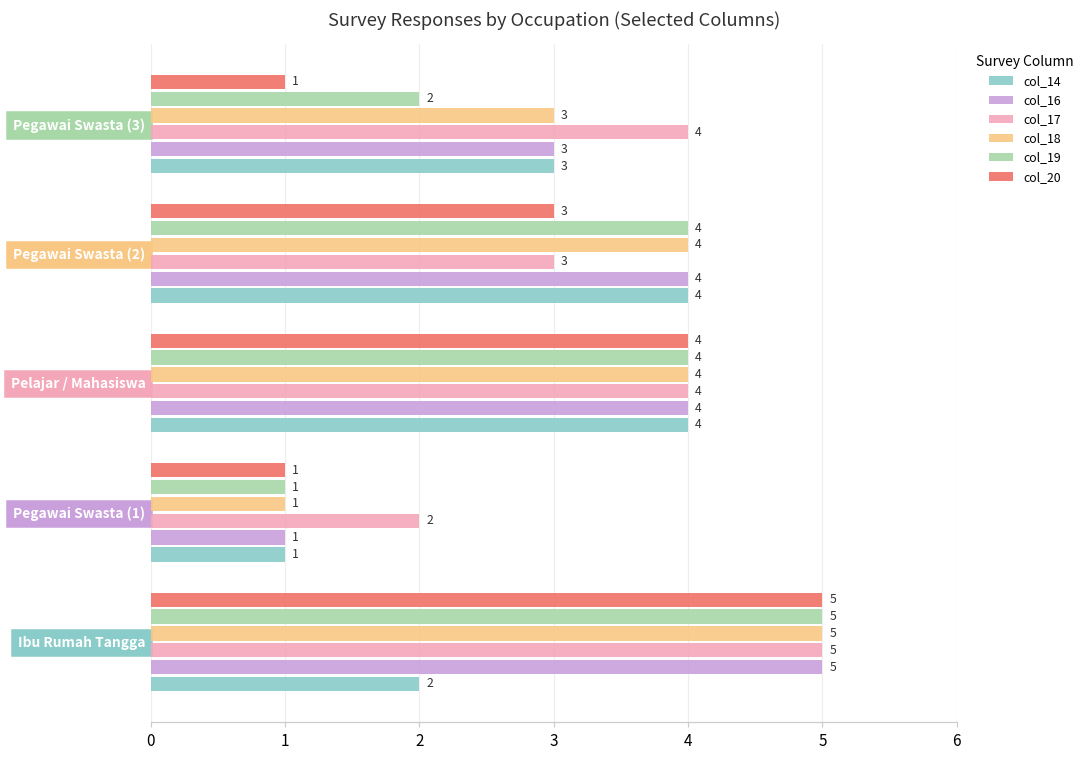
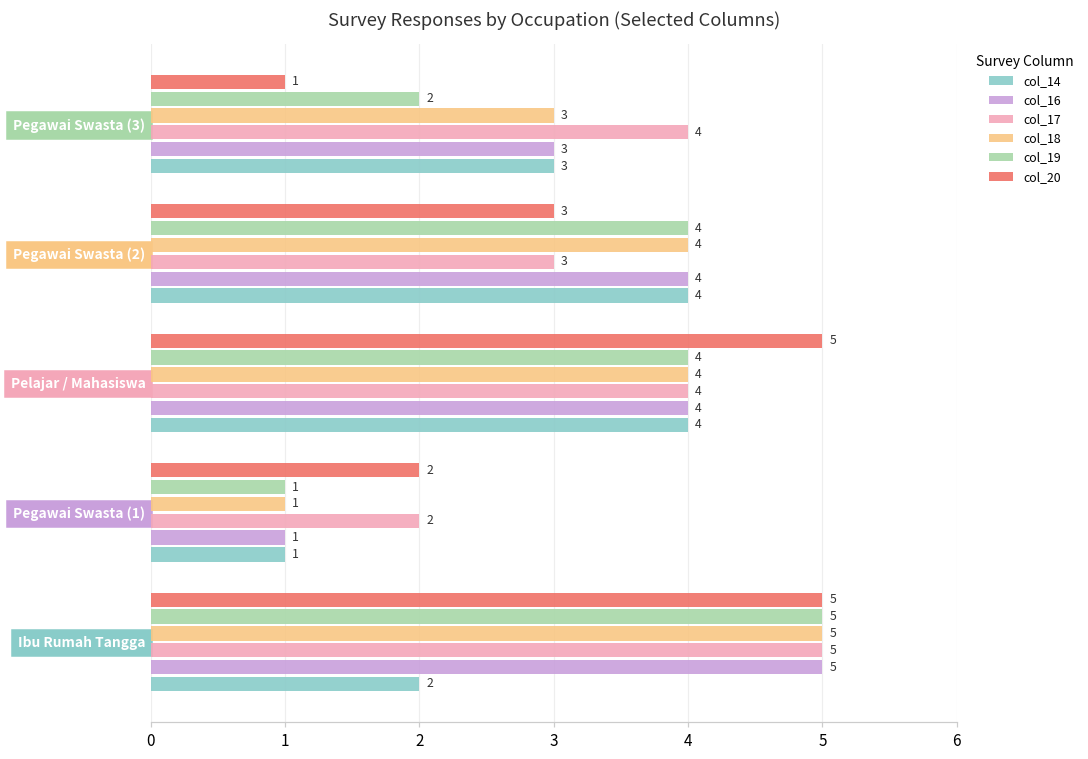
col_20, Pelajar / Mahasiswa: 4 -> 5
col_20, Pegawai Swasta (1): 1 -> 2
